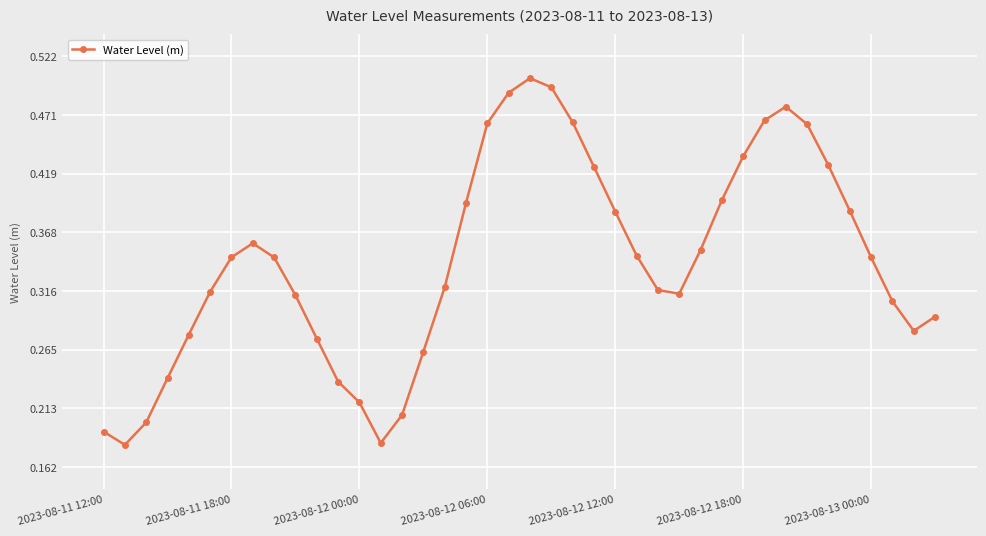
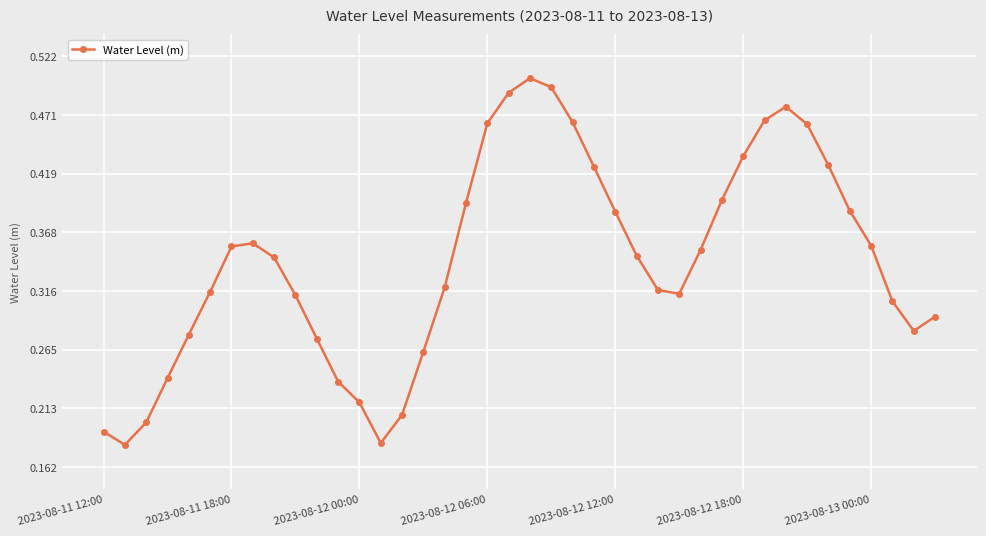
2023-08-11 18:00: 0.346 -> 0.355
2023-08-13 00:00: 0.346 -> 0.356
